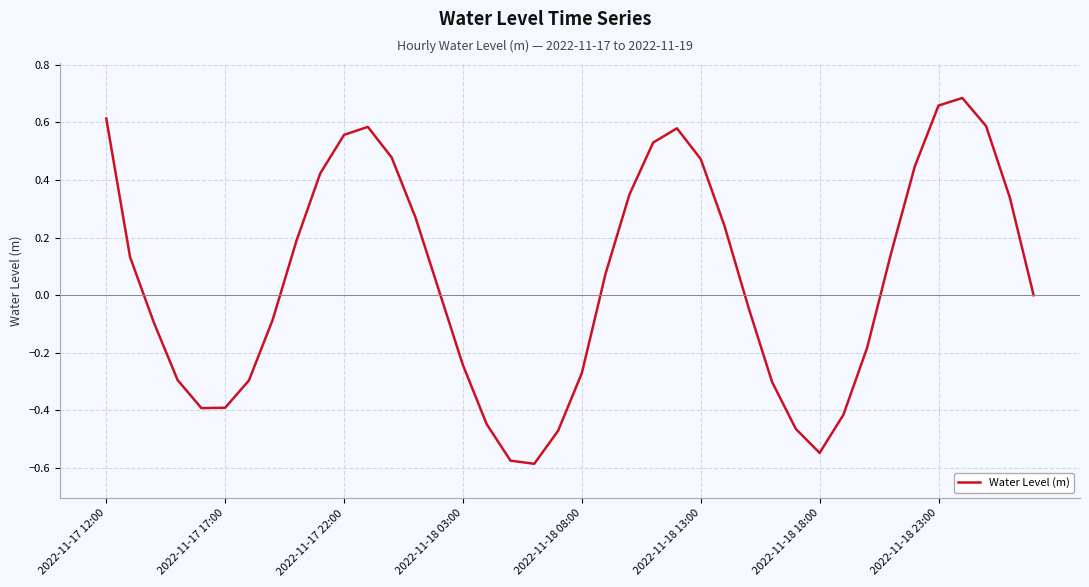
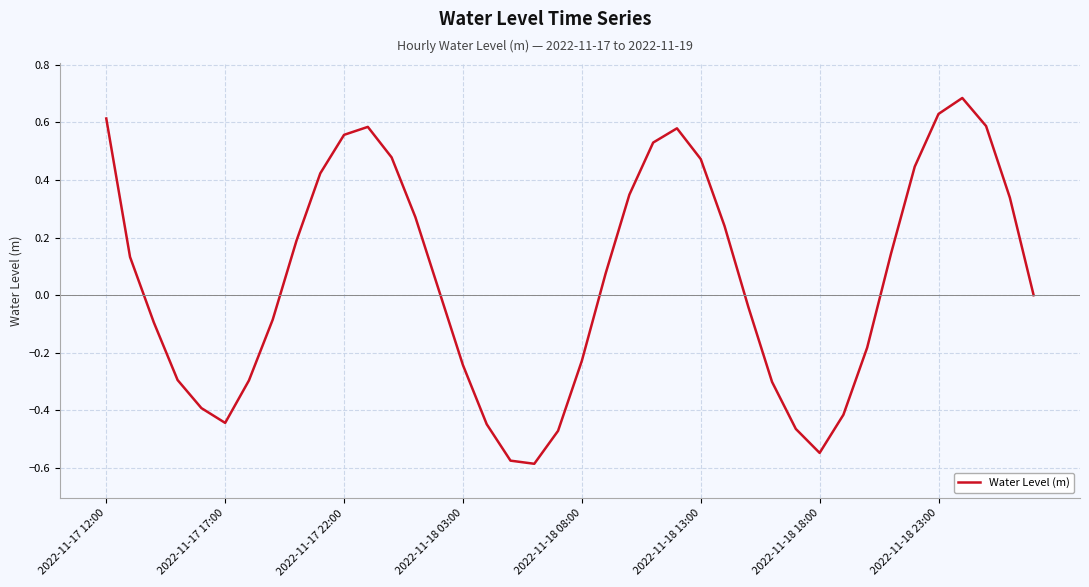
2022-11-17 17:00: -0.39 -> -0.44
2022-11-18 08:00: -0.27 -> -0.23
2022-11-18 23:00: 0.66 -> 0.63
